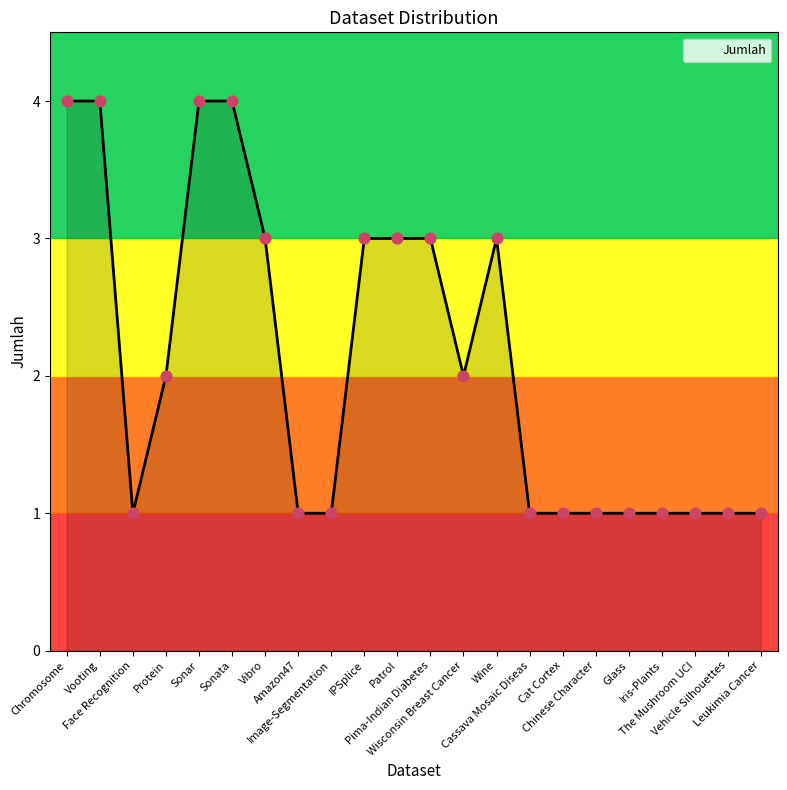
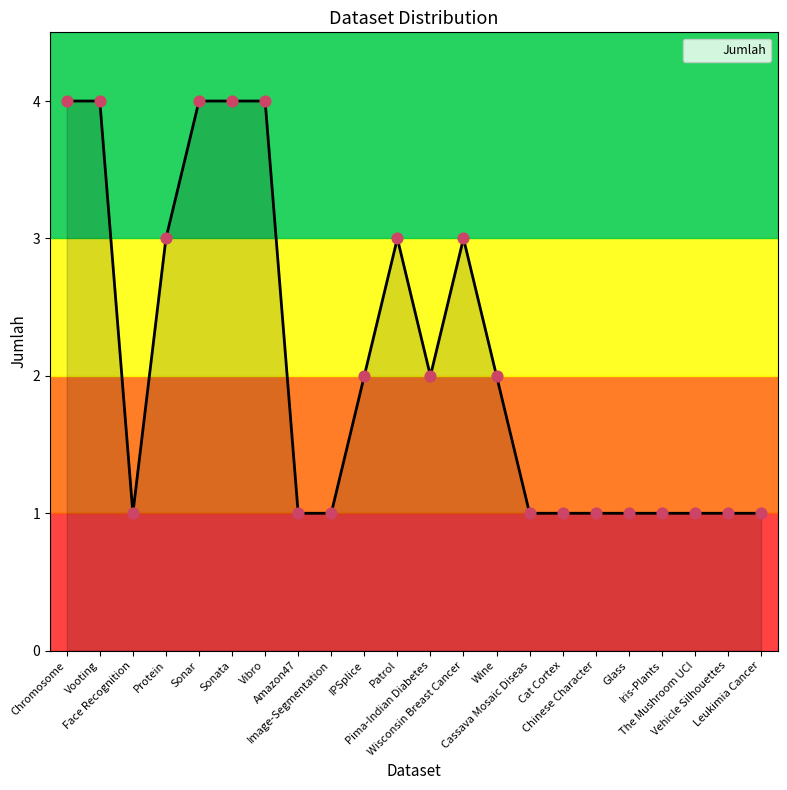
Protein: 2 -> 3
Vibro: 3 -> 4
IPSplice: 3 -> 2
Pima-Indian Diabetes: 3 -> 2
Wisconsin Breast Cancer: 2 -> 3
Wine: 3 -> 2
